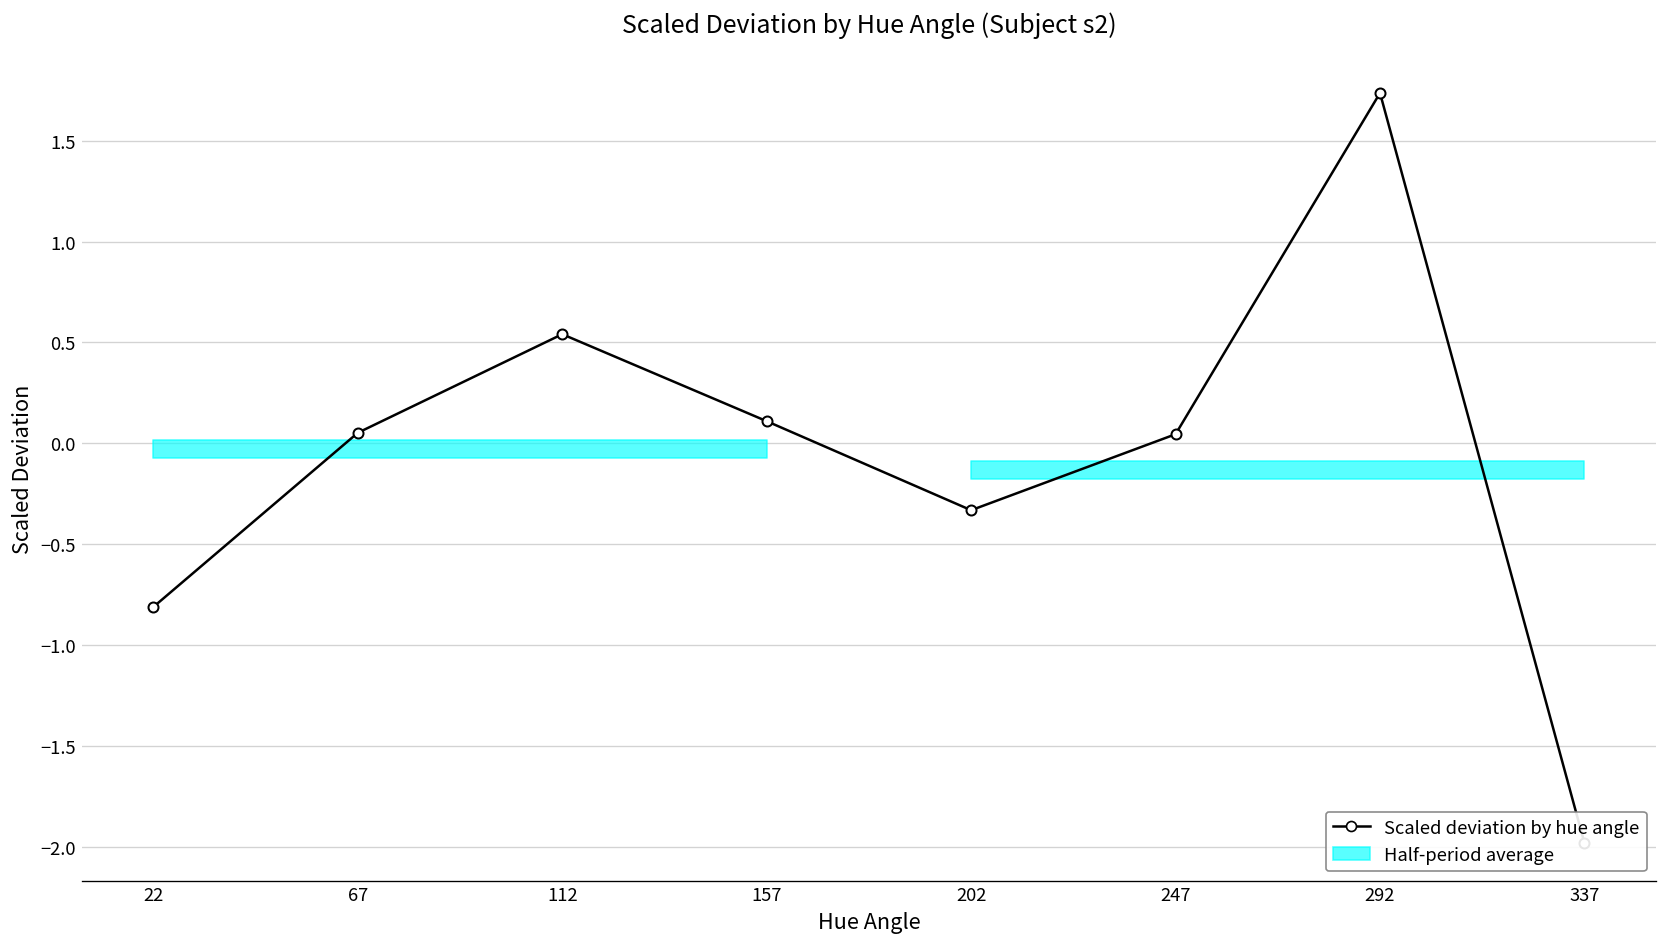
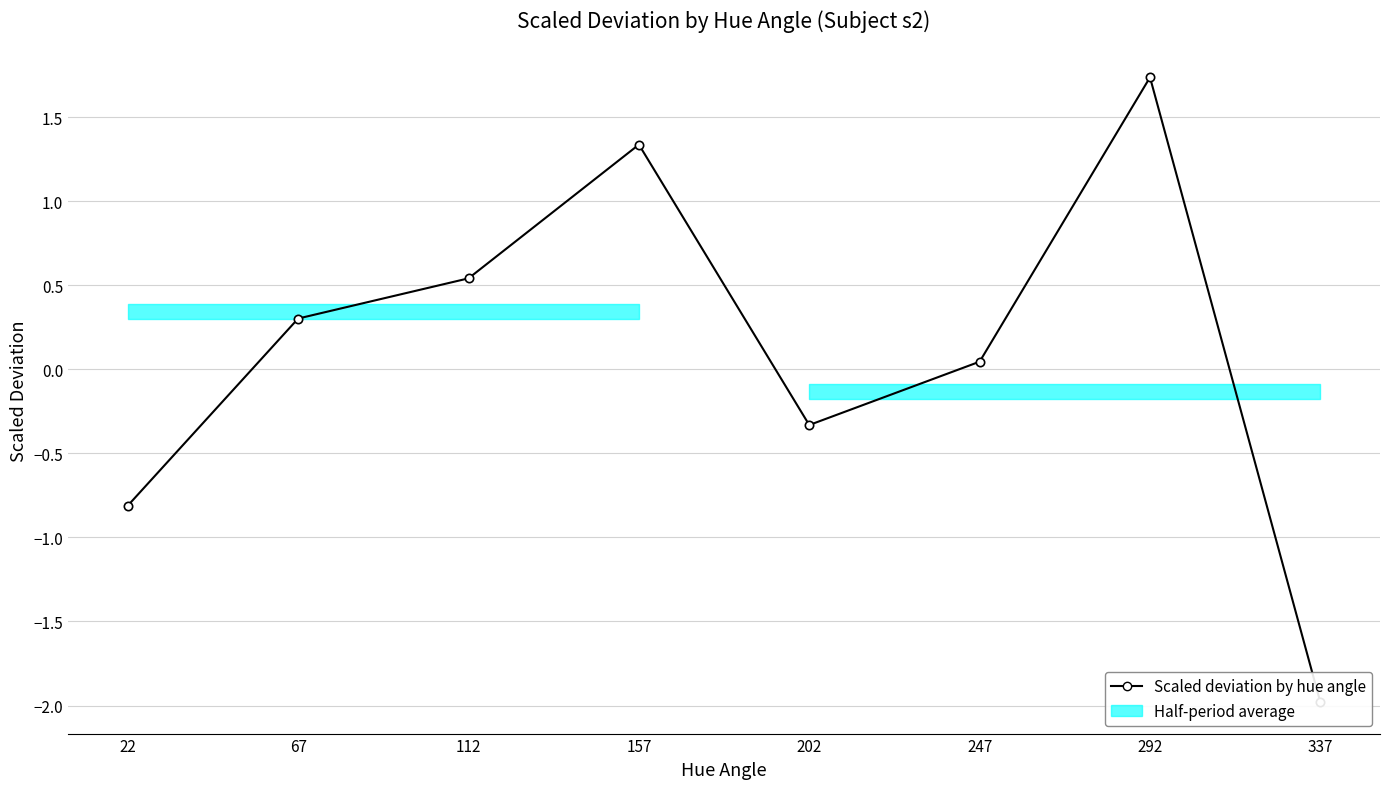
67: 0.05 -> 0.30
157: 0.11 -> 1.34
